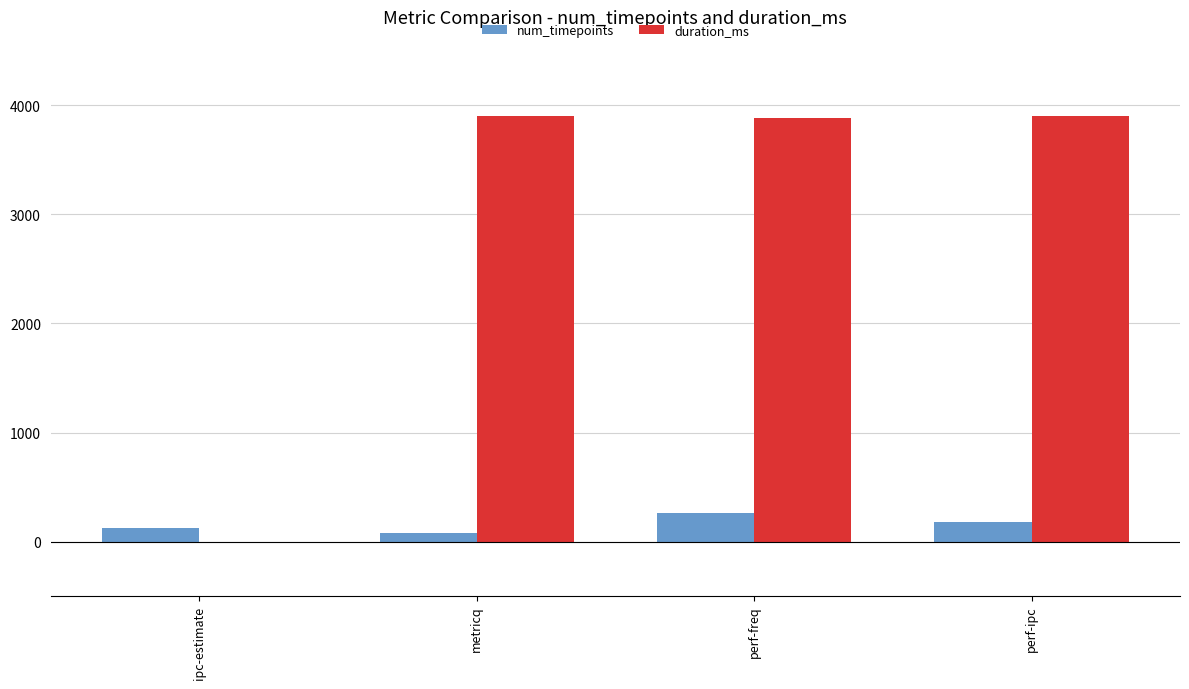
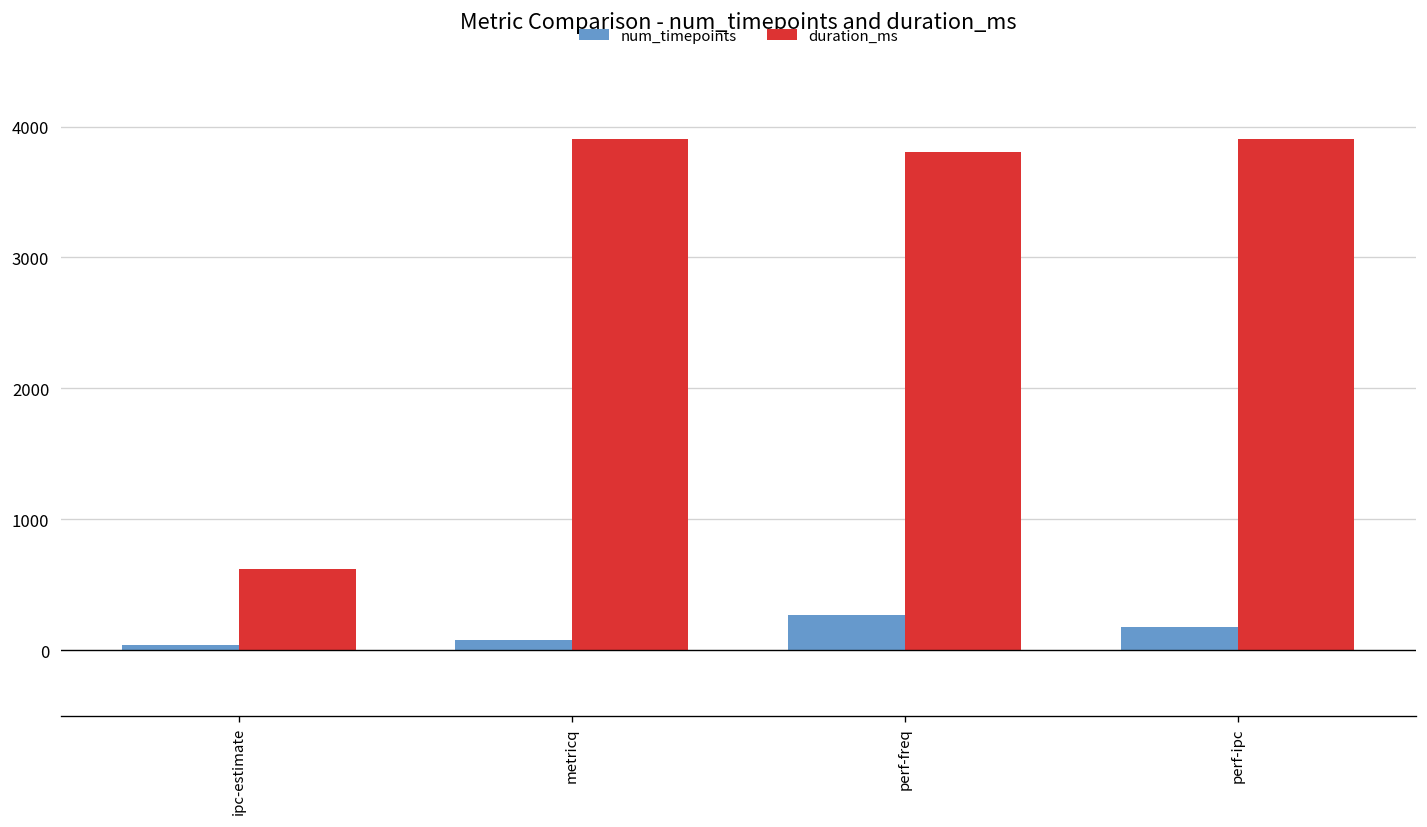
num_timepoints, ipc-estimate: 130 -> 40
duration_ms, ipc-estimate: 0 -> 620
duration_ms, perf-freq: 3880 -> 3800
